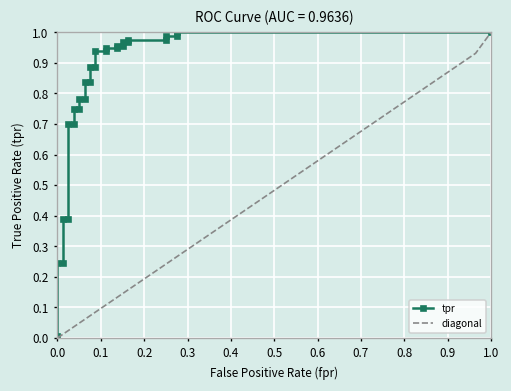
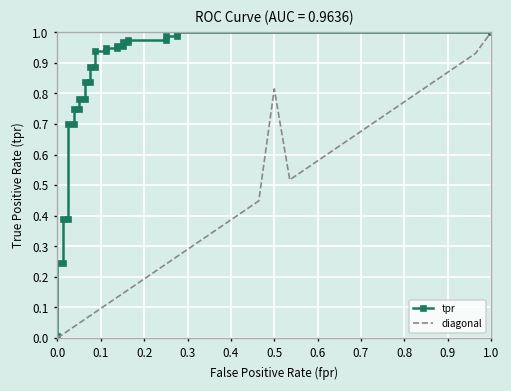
diagonal, 0.5: 0.48 -> 0.81
